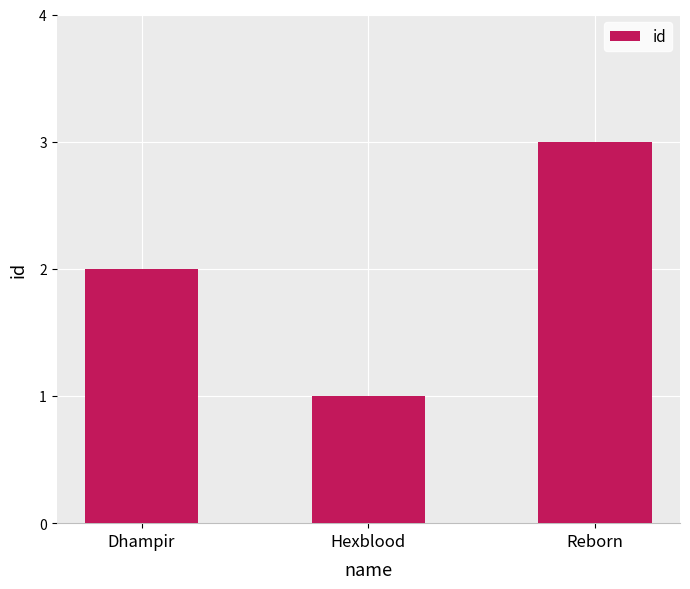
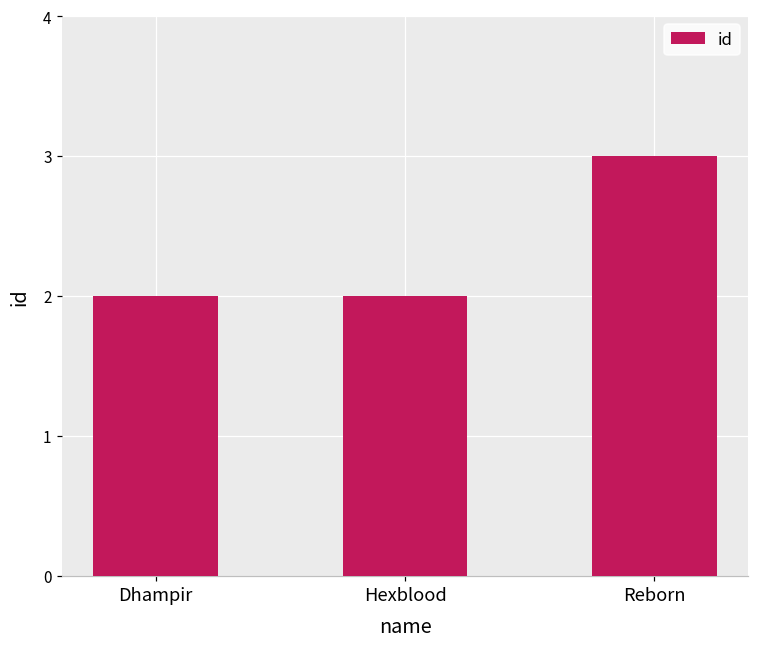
Hexblood: 1 -> 2
